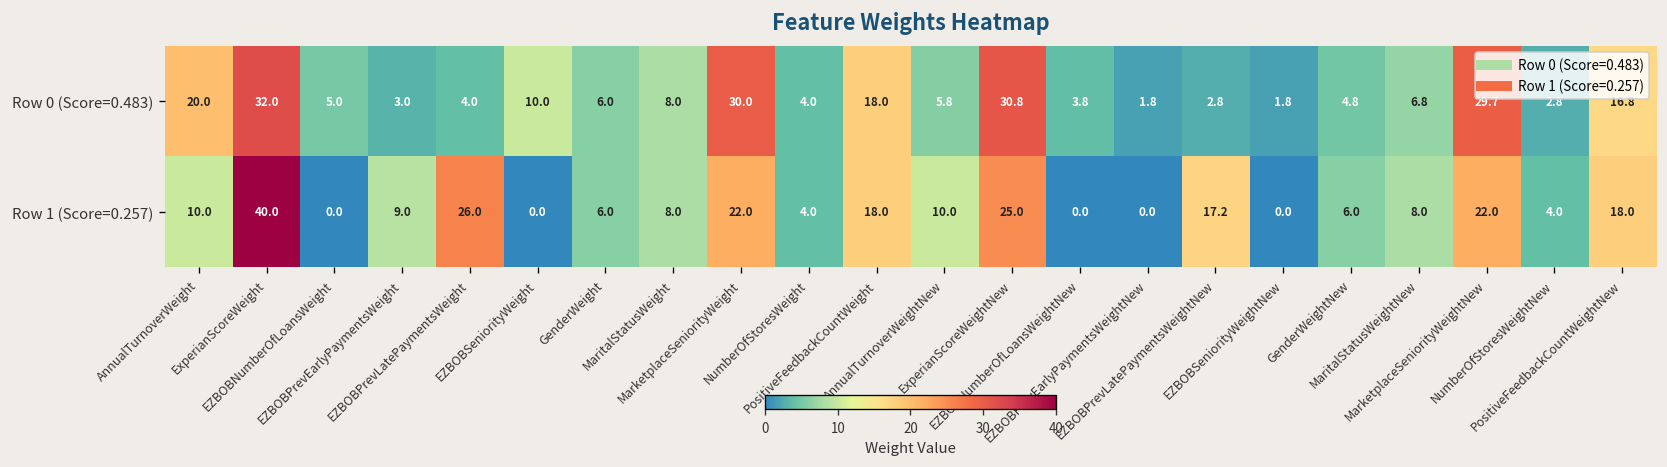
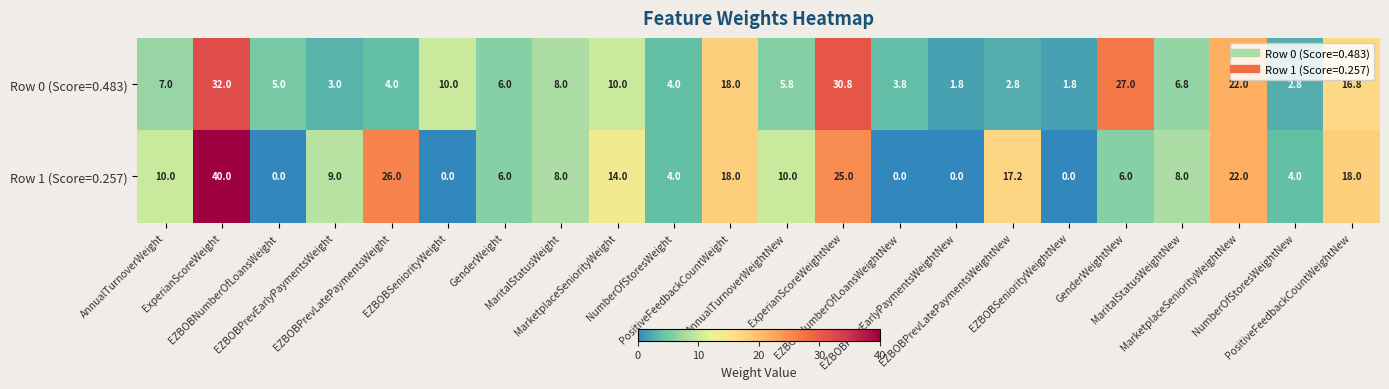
Row 0 (Score=0.483), AnnualTurnoverWeight: 20.0 -> 7.0
Row 0 (Score=0.483), MarketplaceSeniorityWeight: 30.0 -> 10.0
Row 0 (Score=0.483), GenderWeightNew: 4.8 -> 27.0
Row 0 (Score=0.483), MarketplaceSeniorityWeightNew: 29.7 -> 22.0
Row 1 (Score=0.257), MarketplaceSeniorityWeight: 22.0 -> 14.0
